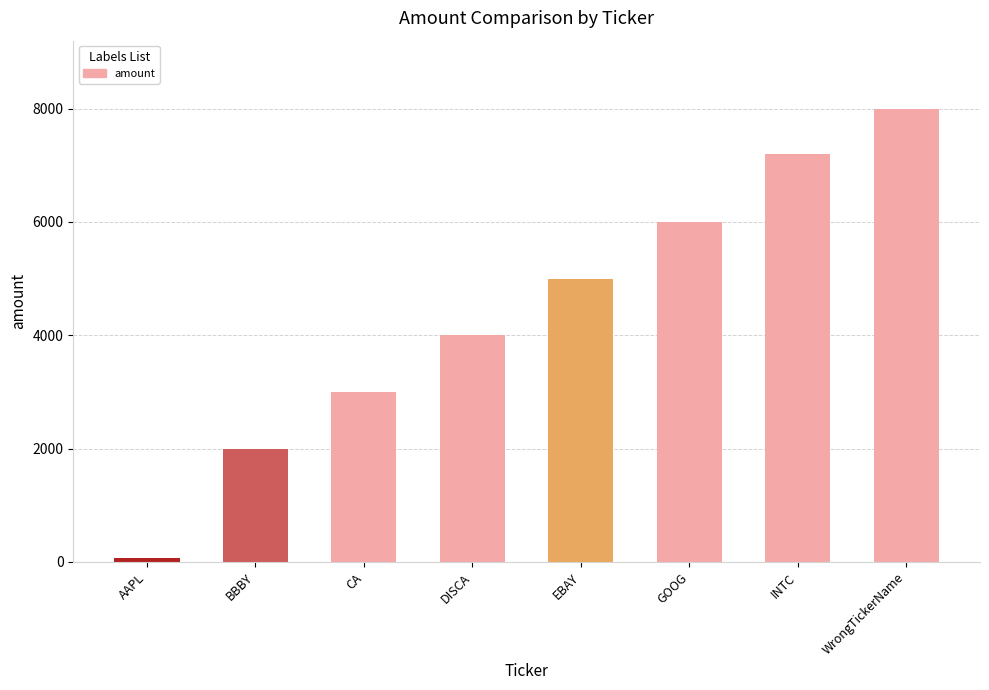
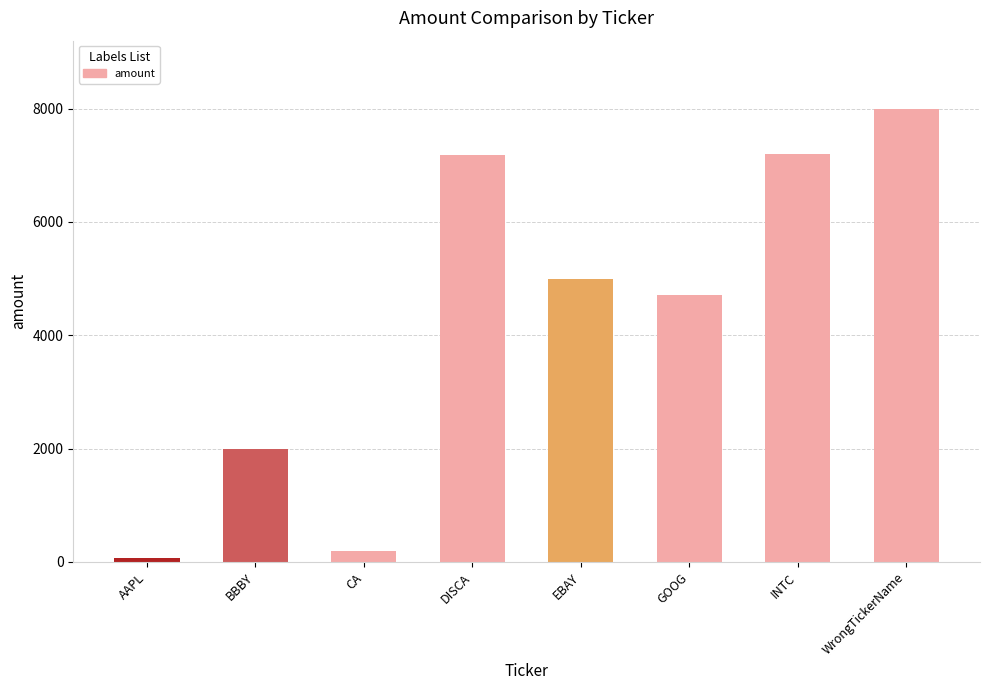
CA: 3000 -> 200
DISCA: 4000 -> 7200
GOOG: 6000 -> 4700
